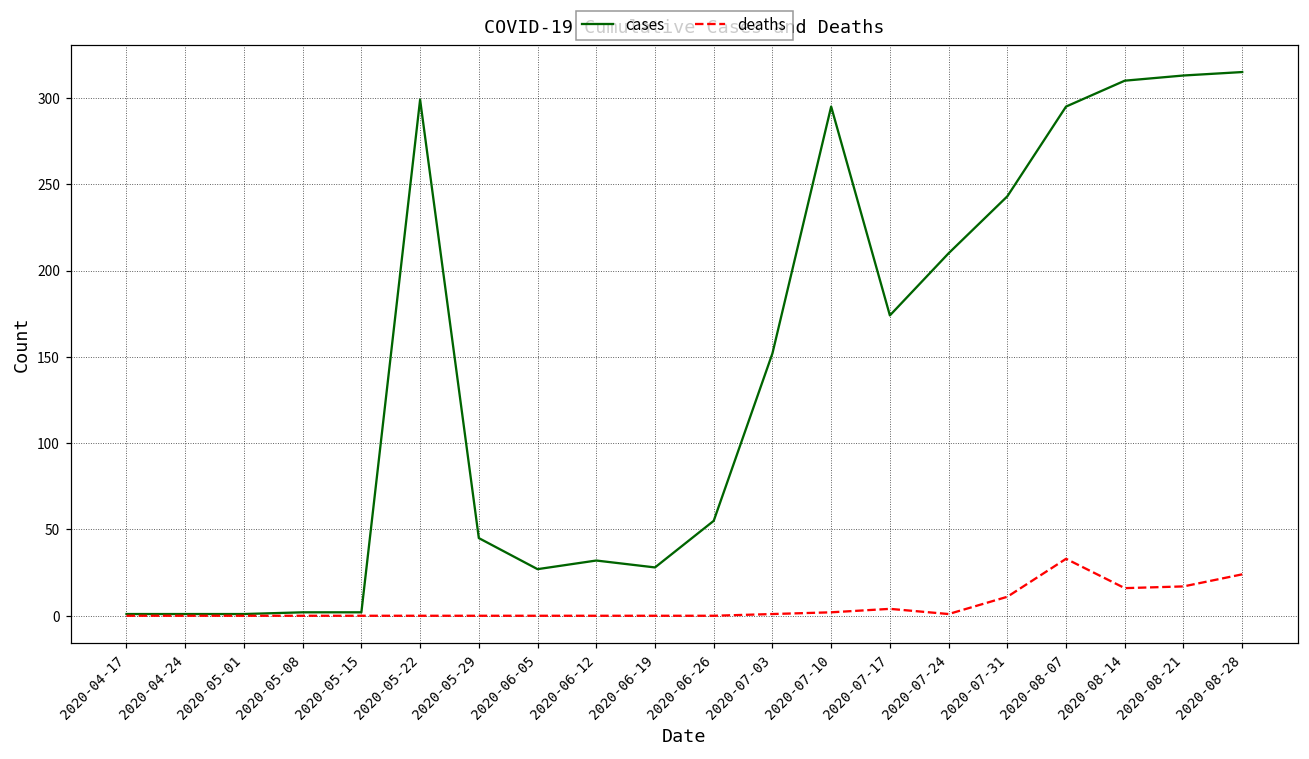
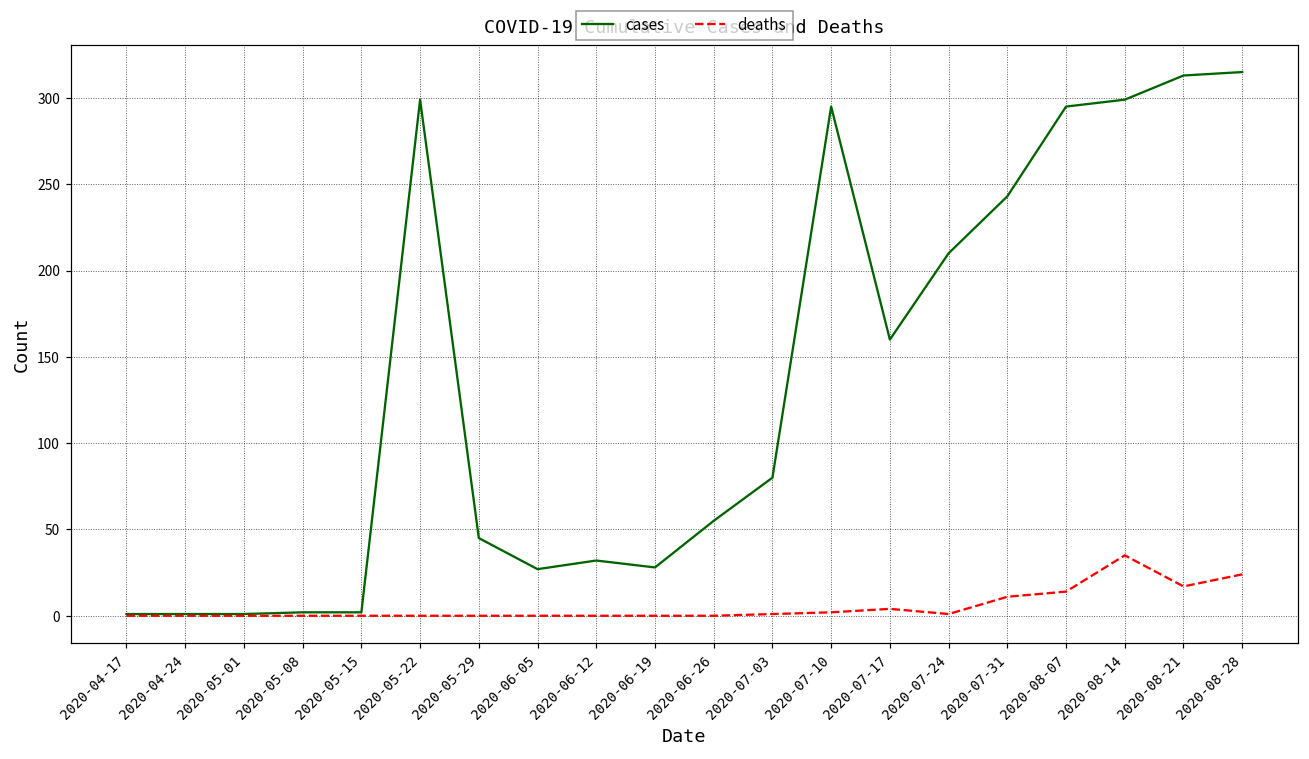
cases, 2020-07-03: 152 -> 80
cases, 2020-07-17: 174 -> 160
deaths, 2020-08-07: 33 -> 14
cases, 2020-08-14: 310 -> 299
deaths, 2020-08-14: 16 -> 35
